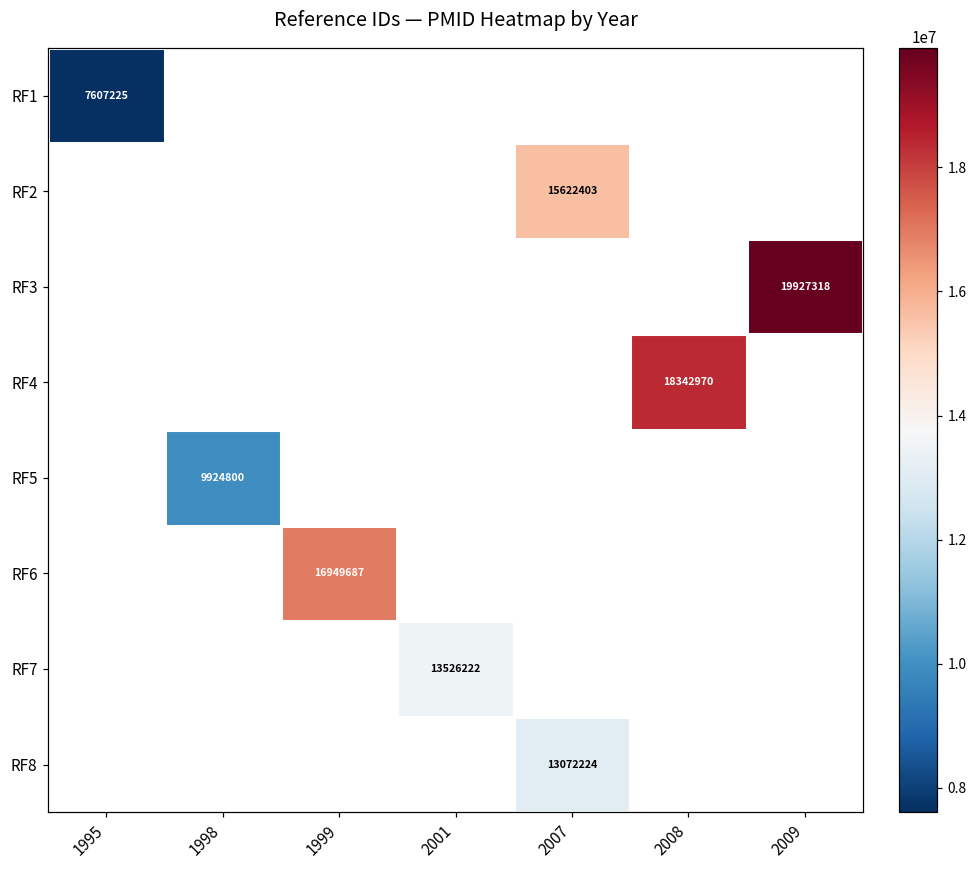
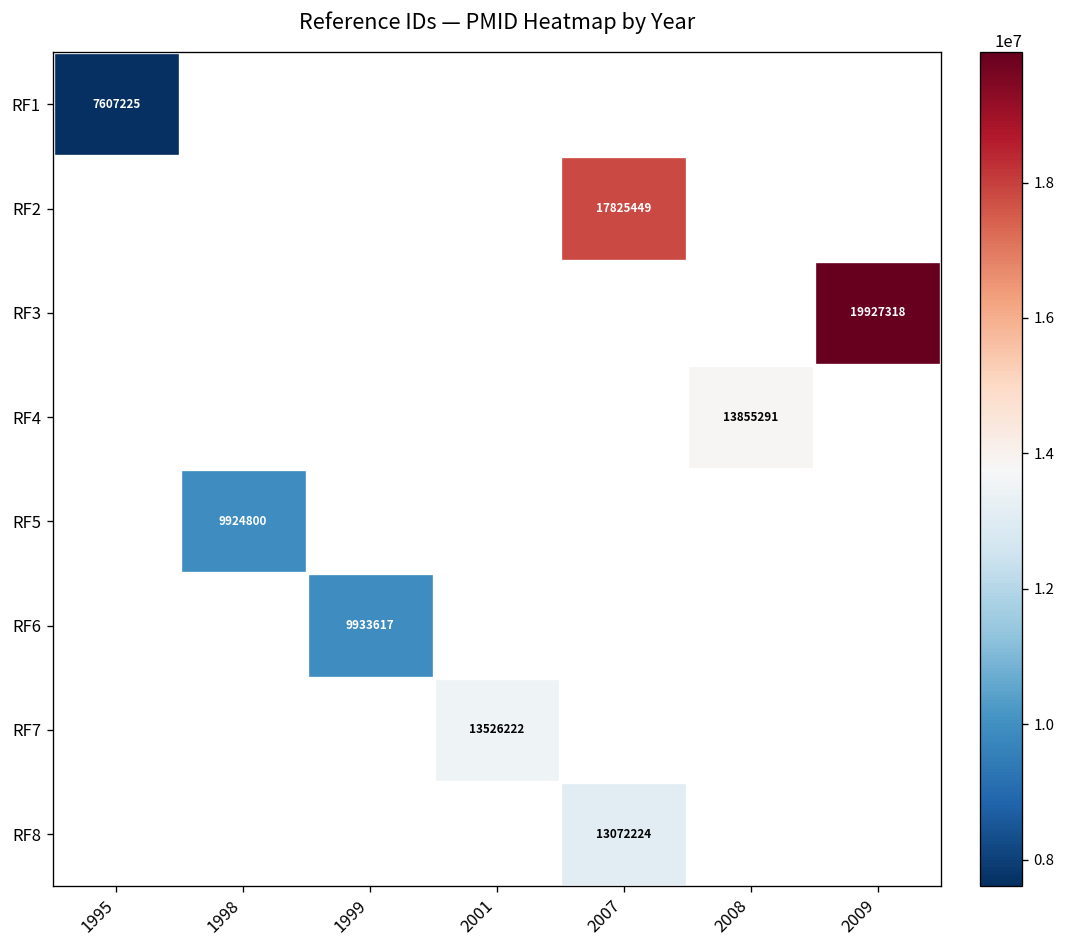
RF2, 2007: 15622403 -> 17825449
RF4, 2008: 18342970 -> 13855291
RF6, 1999: 16949687 -> 9933617
